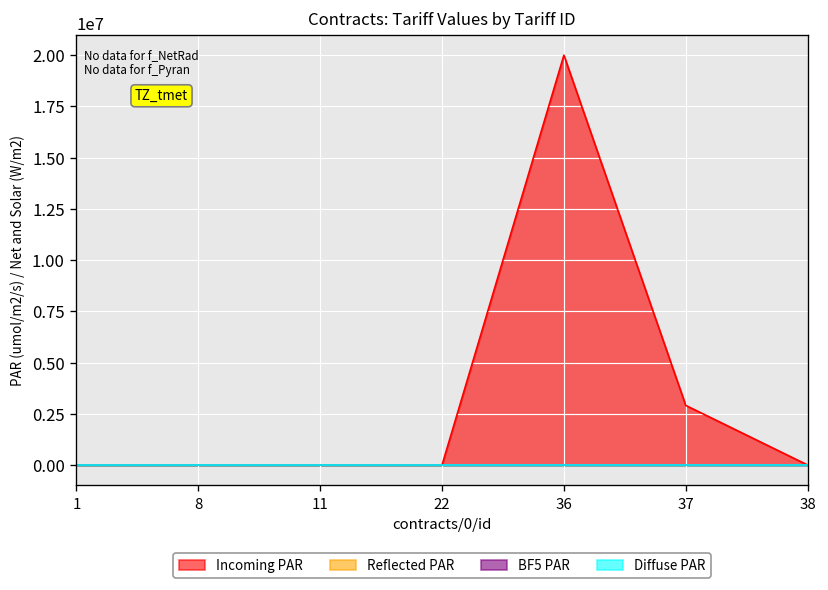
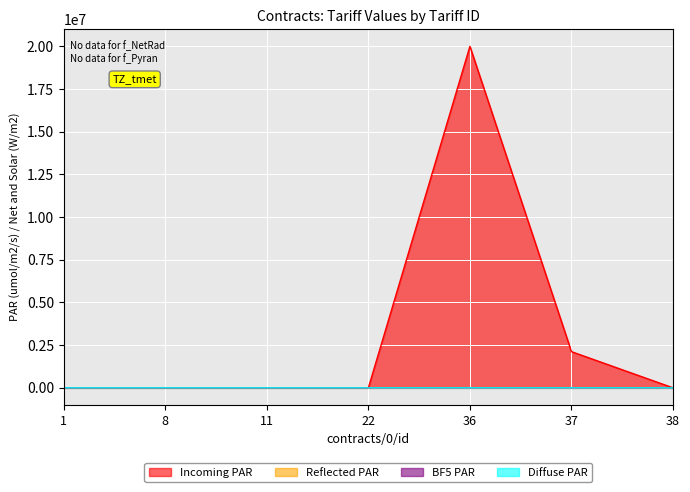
Incoming PAR, 37: 2900000 -> 2100000
